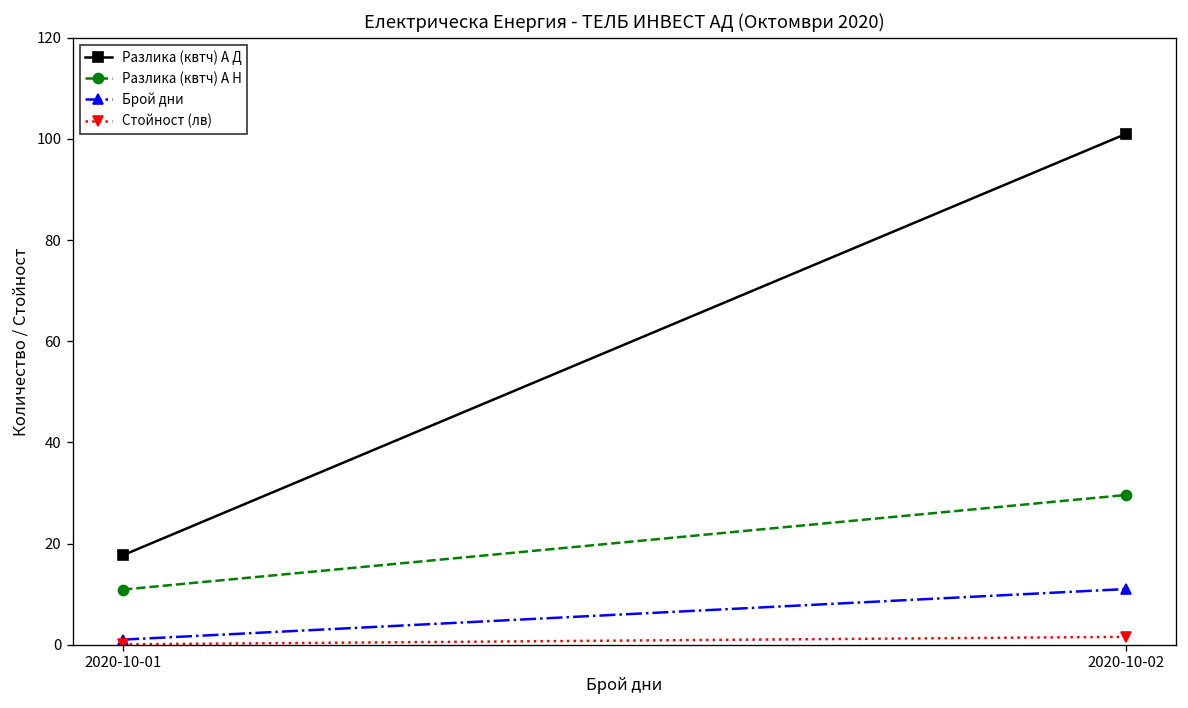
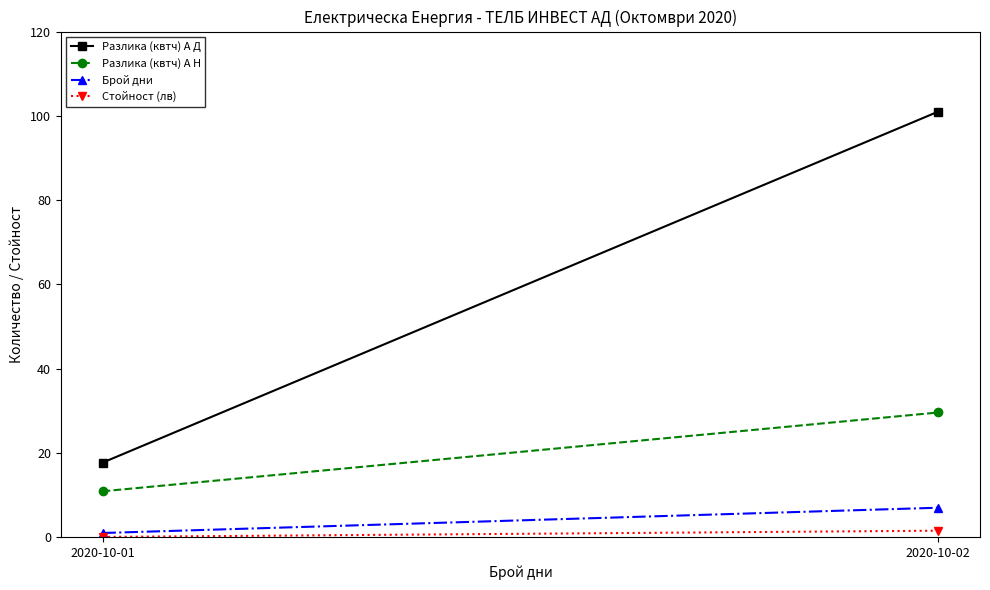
Брой дни, 2020-10-02: 11 -> 7
